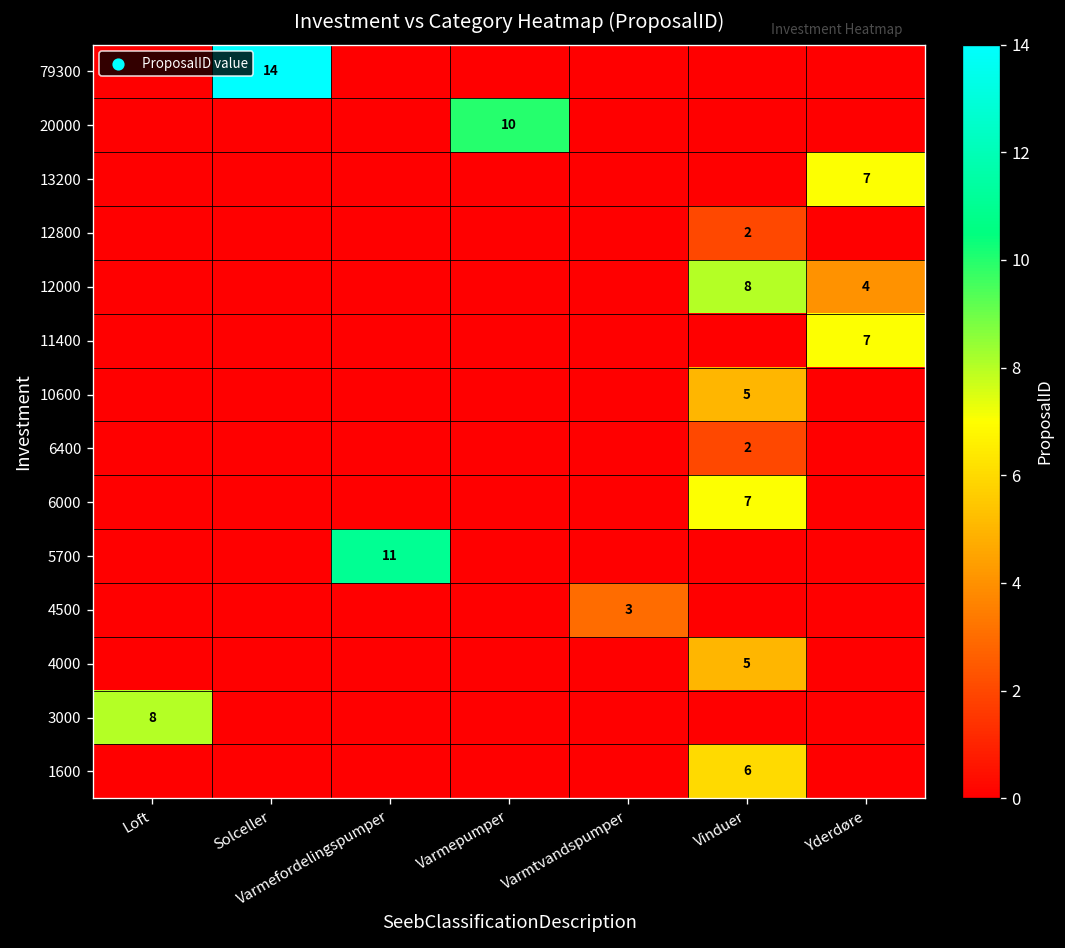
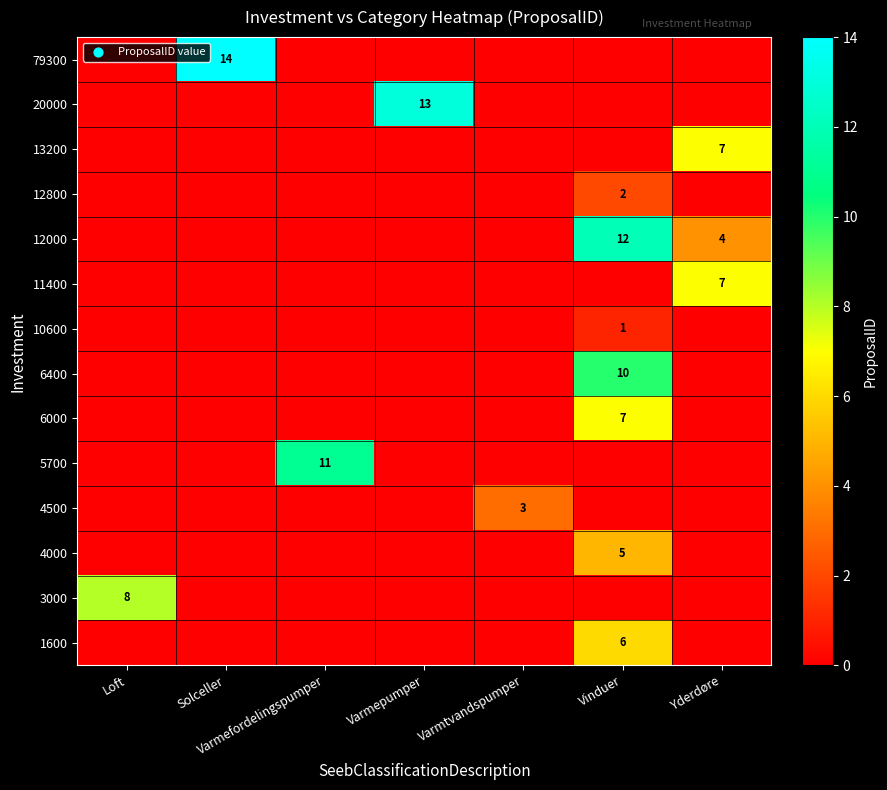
20000, Varmepumper: 10 -> 13
12000, Vinduer: 8 -> 12
10600, Vinduer: 5 -> 1
6400, Vinduer: 2 -> 10
